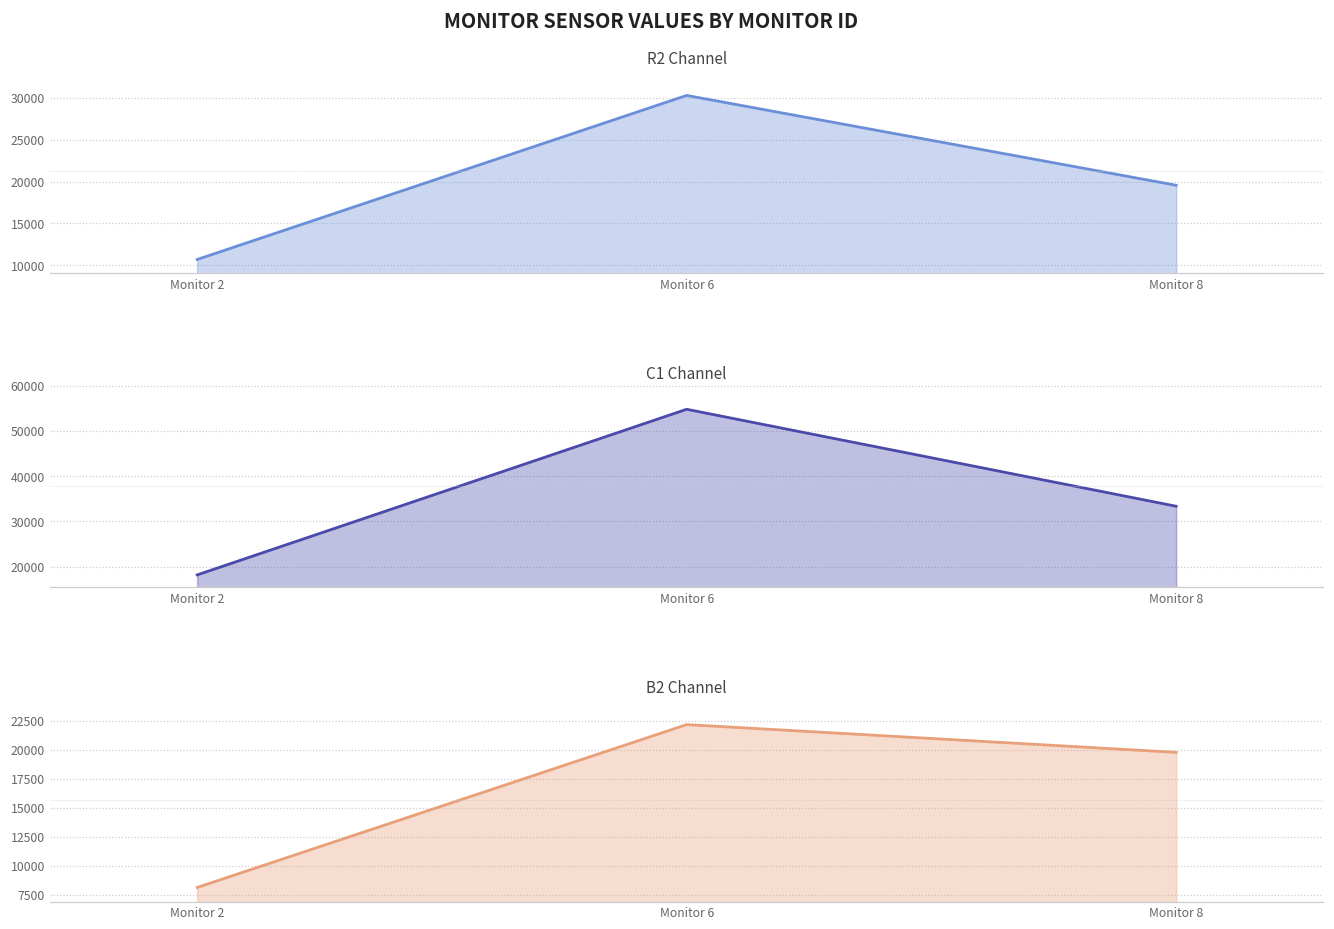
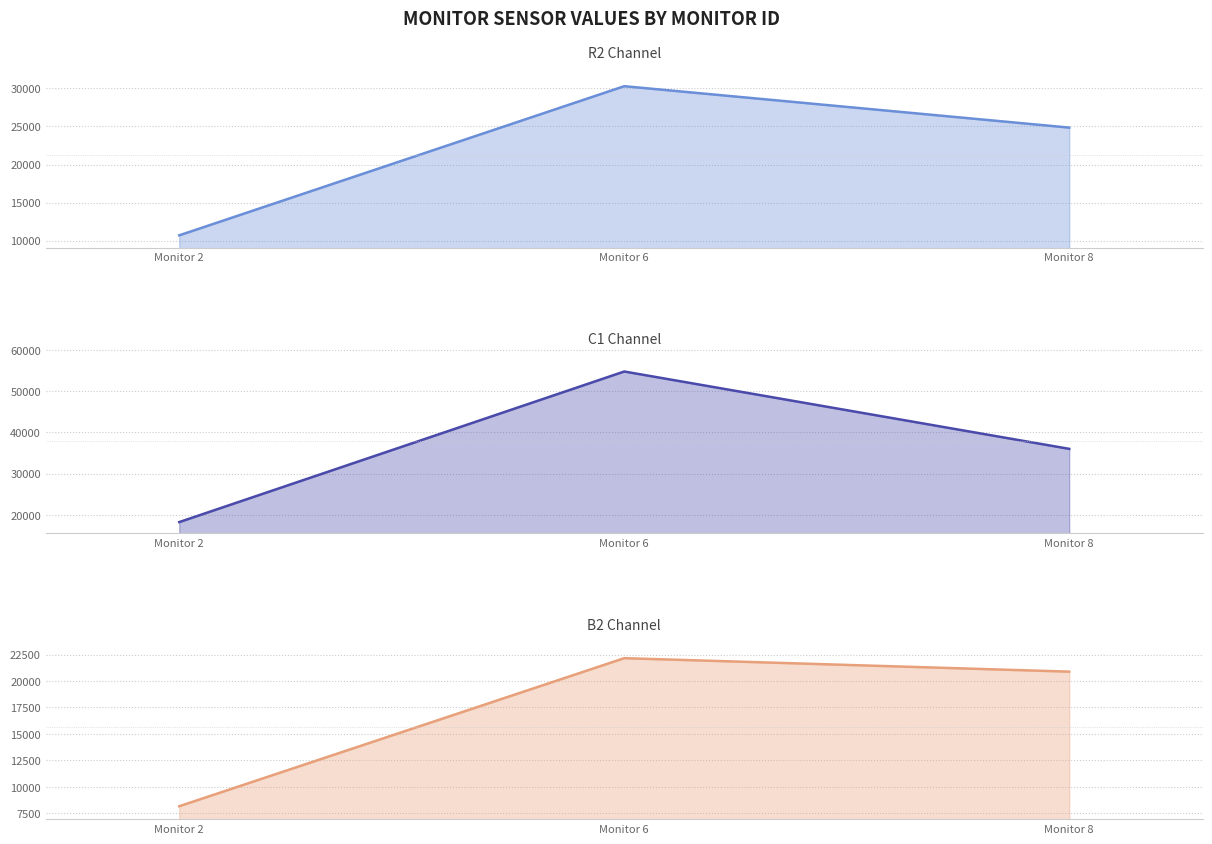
R2 Channel, Monitor 8: 20000 -> 25000
C1 Channel, Monitor 8: 33000 -> 36000
B2 Channel, Monitor 8: 19800 -> 20900
